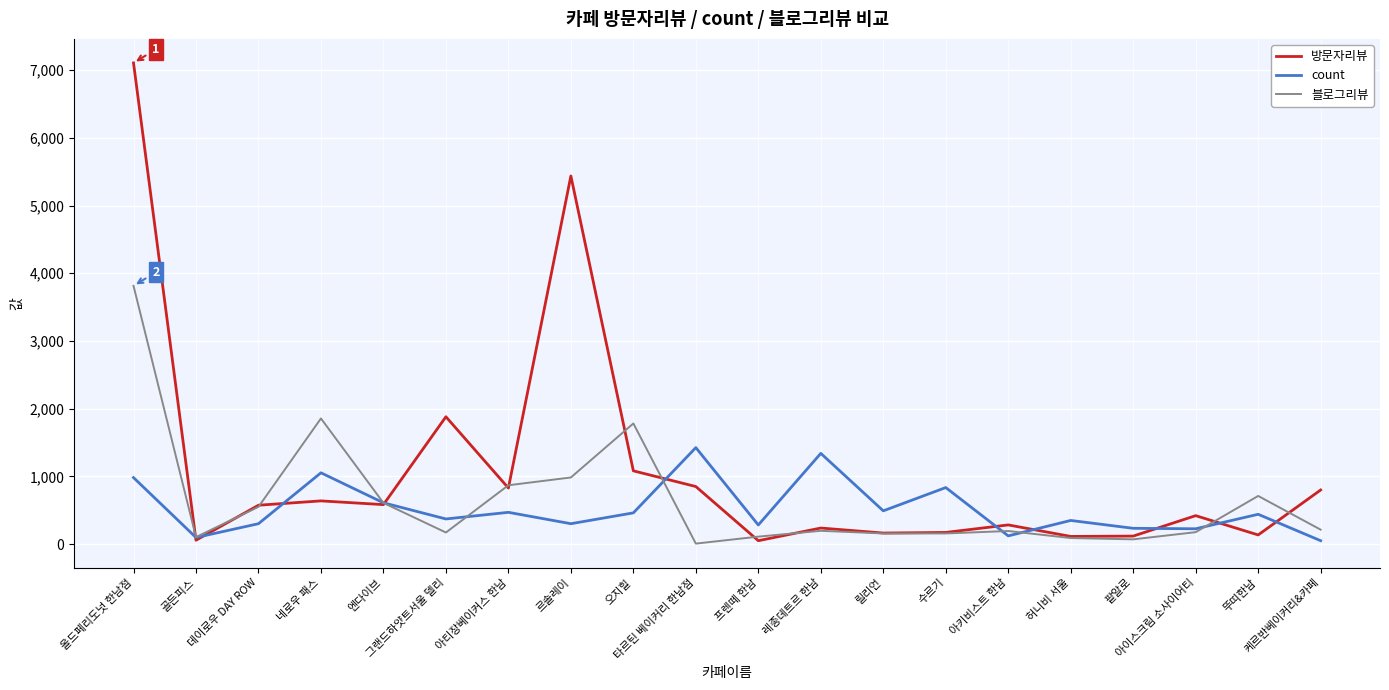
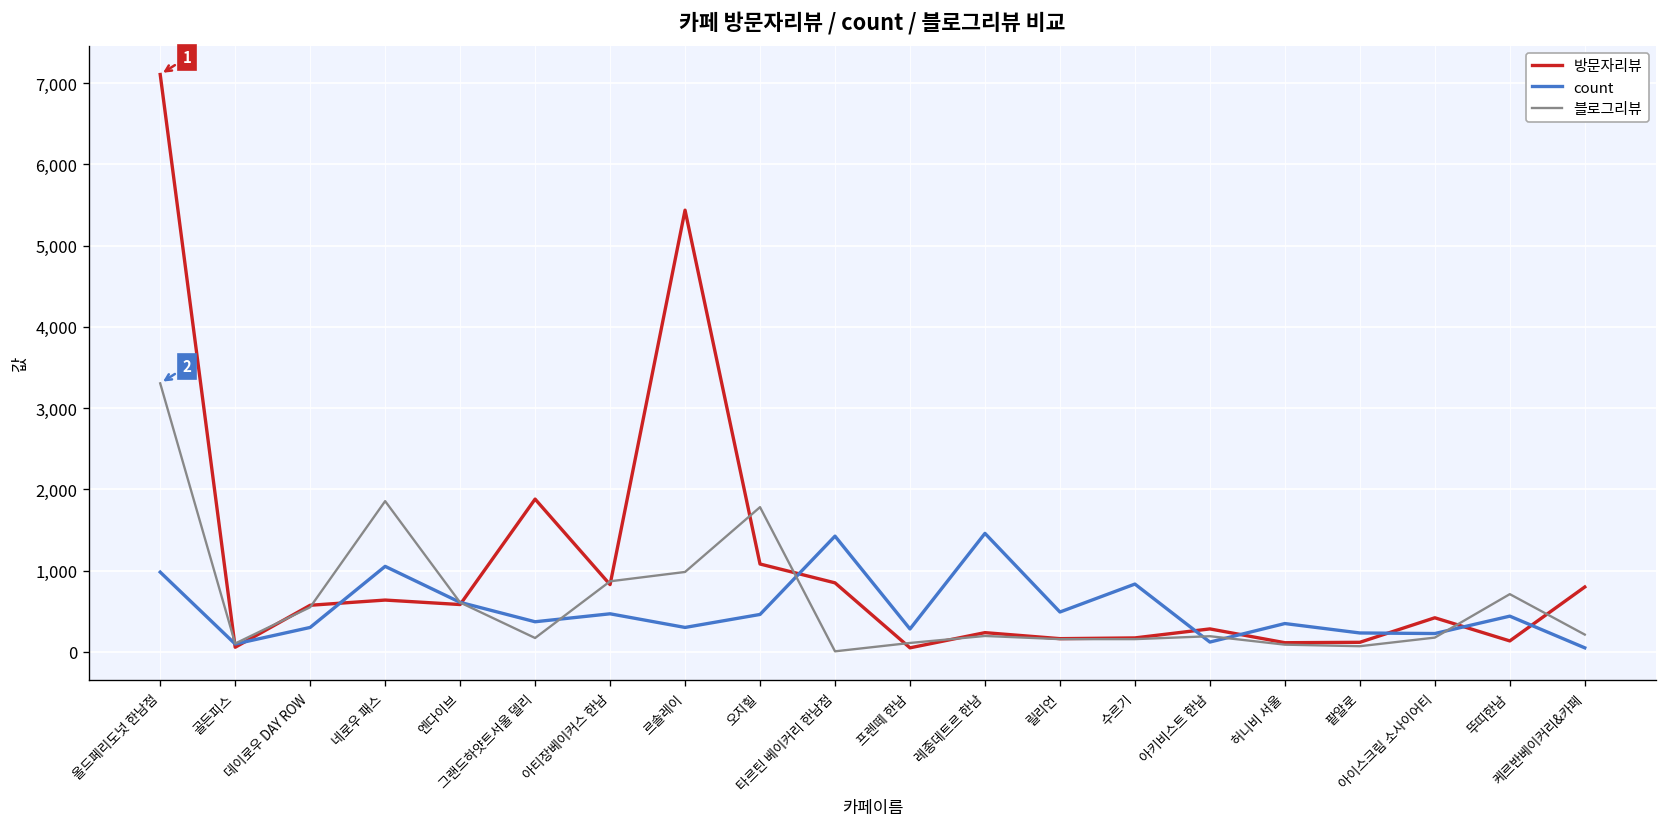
블로그리뷰, 올드페리도넛 한남점: 3,800 -> 3,300
count, 레종데트르 한남: 1,300 -> 1,500
